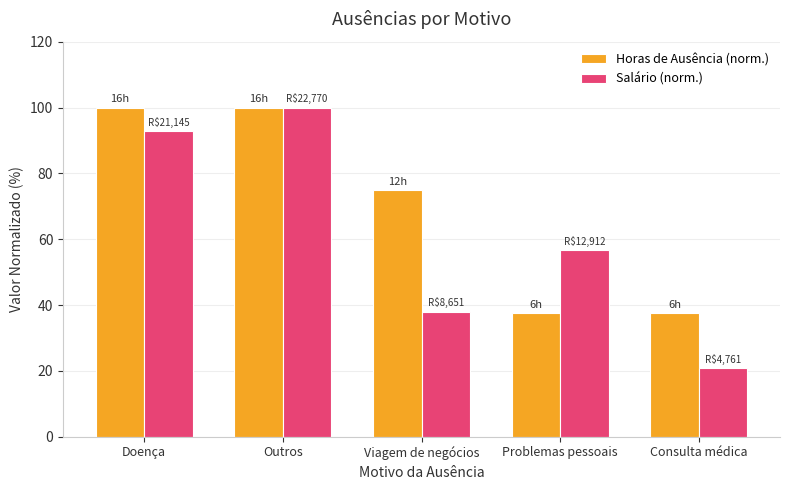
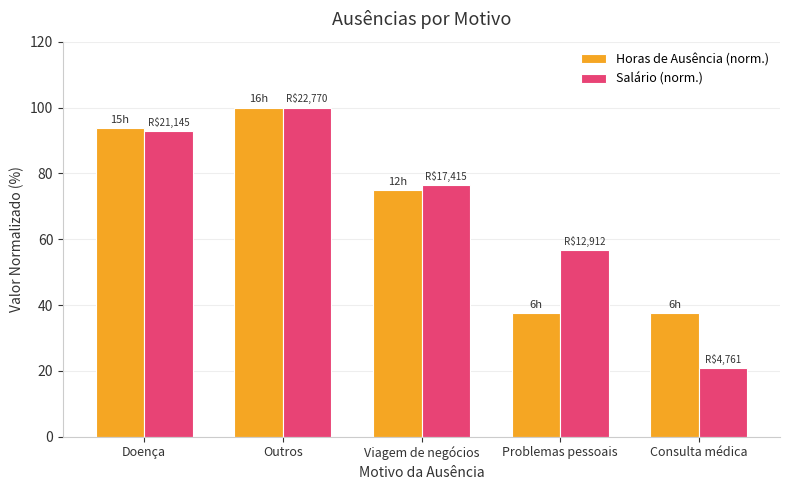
Horas de Ausência (norm.), Doença: 16h -> 15h
Salário (norm.), Viagem de negócios: $8,651 -> $17,415
